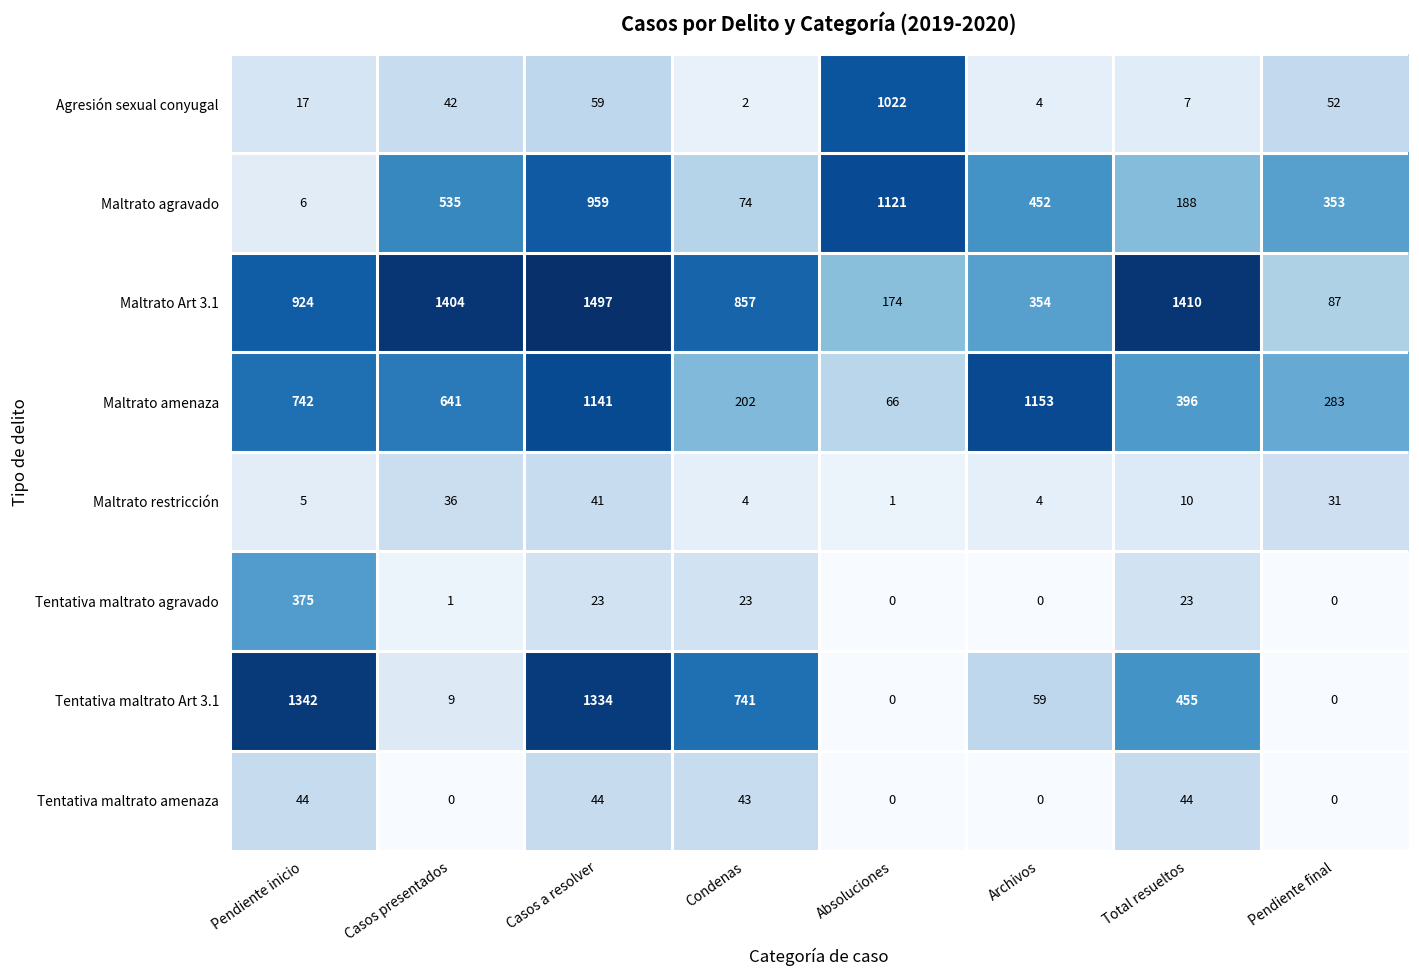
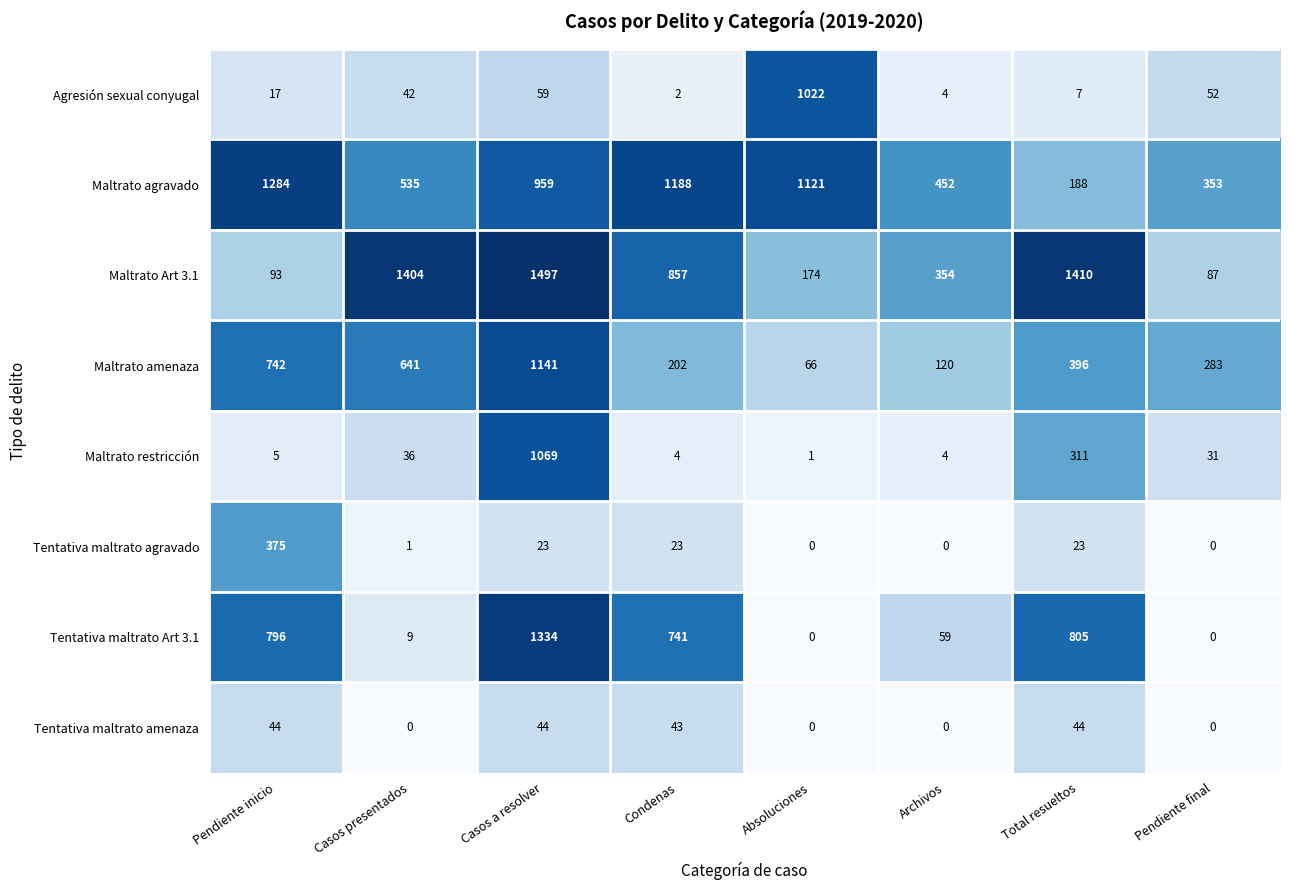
Maltrato agravado, Pendiente inicio: 6 -> 1284
Maltrato agravado, Condenas: 74 -> 1188
Maltrato Art 3.1, Pendiente inicio: 924 -> 93
Maltrato amenaza, Archivos: 1153 -> 120
Maltrato restricción, Casos a resolver: 41 -> 1069
Maltrato restricción, Total resueltos: 10 -> 311
Tentativa maltrato Art 3.1, Pendiente inicio: 1342 -> 796
Tentativa maltrato Art 3.1, Total resueltos: 455 -> 805
